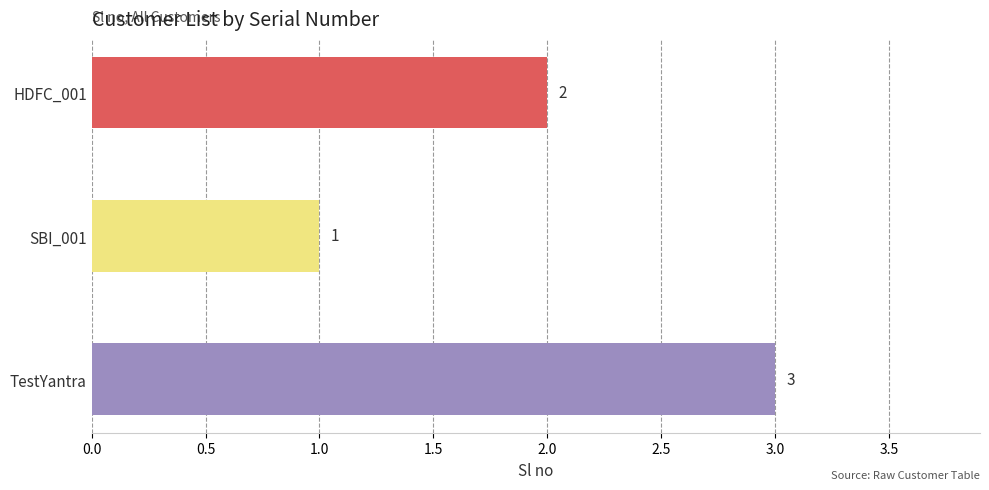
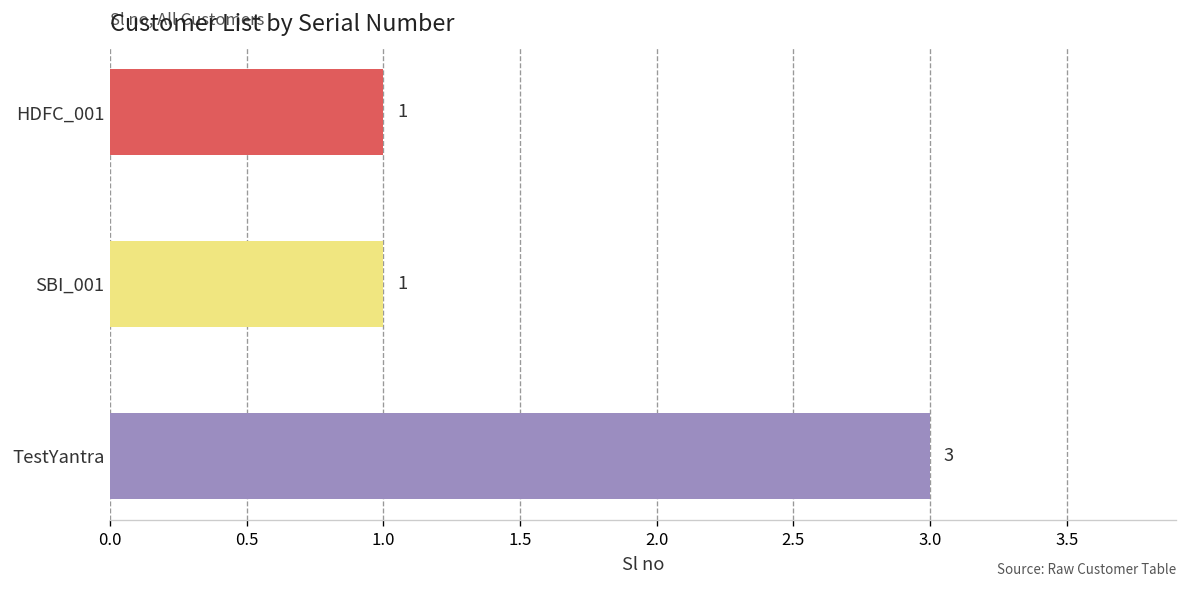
HDFC_001: 2 -> 1
